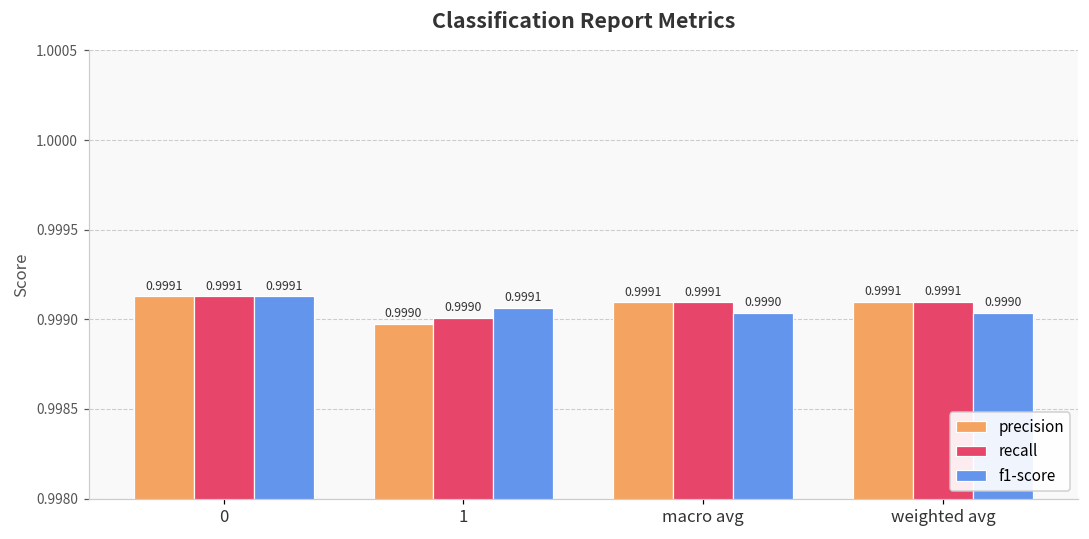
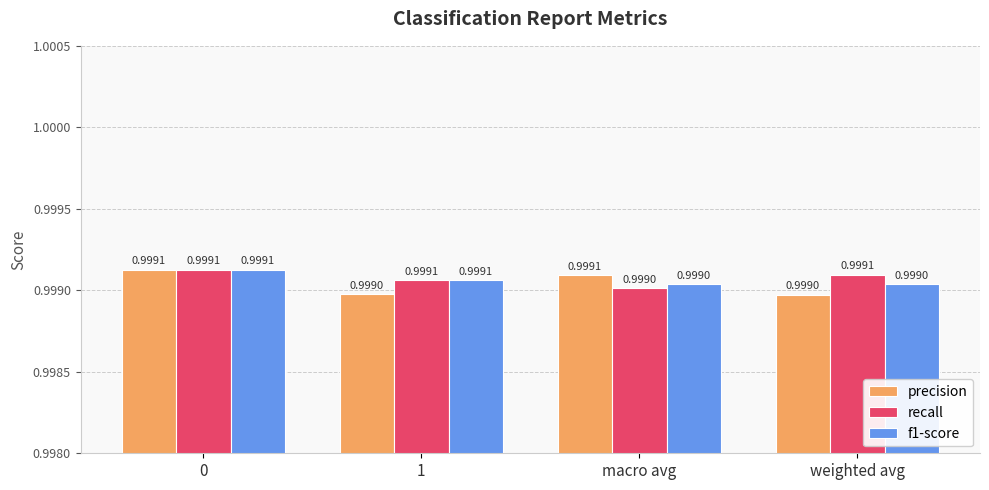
recall, 1: 0.9990 -> 0.9991
recall, macro avg: 0.9991 -> 0.9990
precision, weighted avg: 0.9991 -> 0.9990
